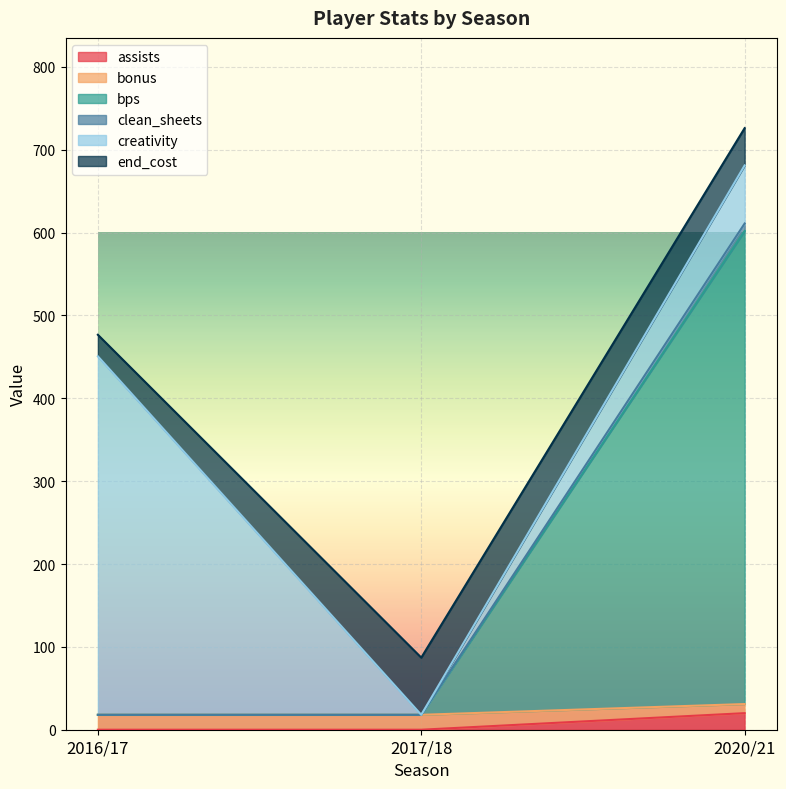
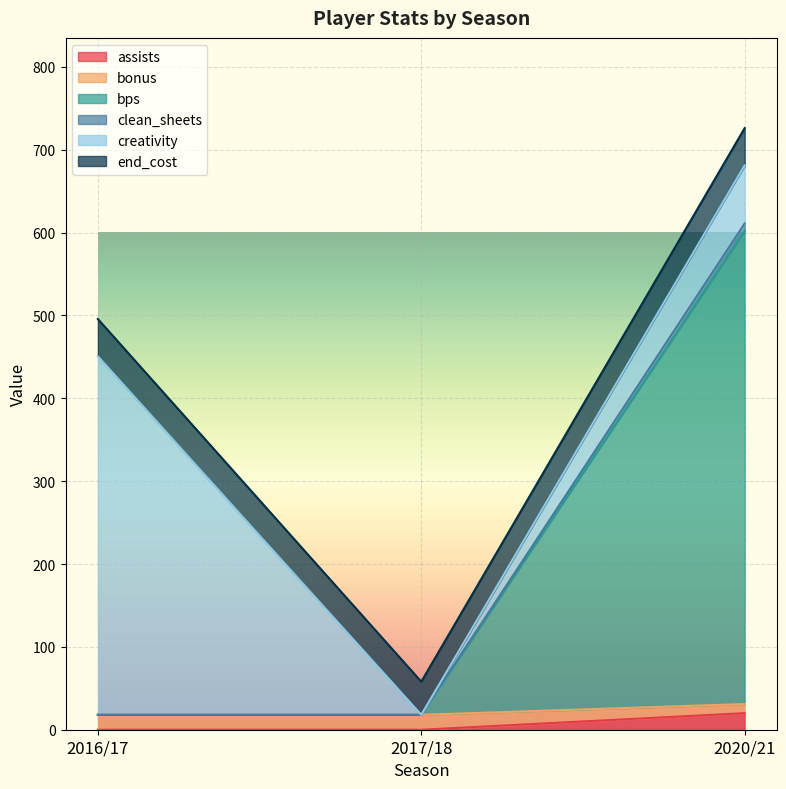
end_cost, 2016/17: 30 -> 50
end_cost, 2017/18: 70 -> 40
